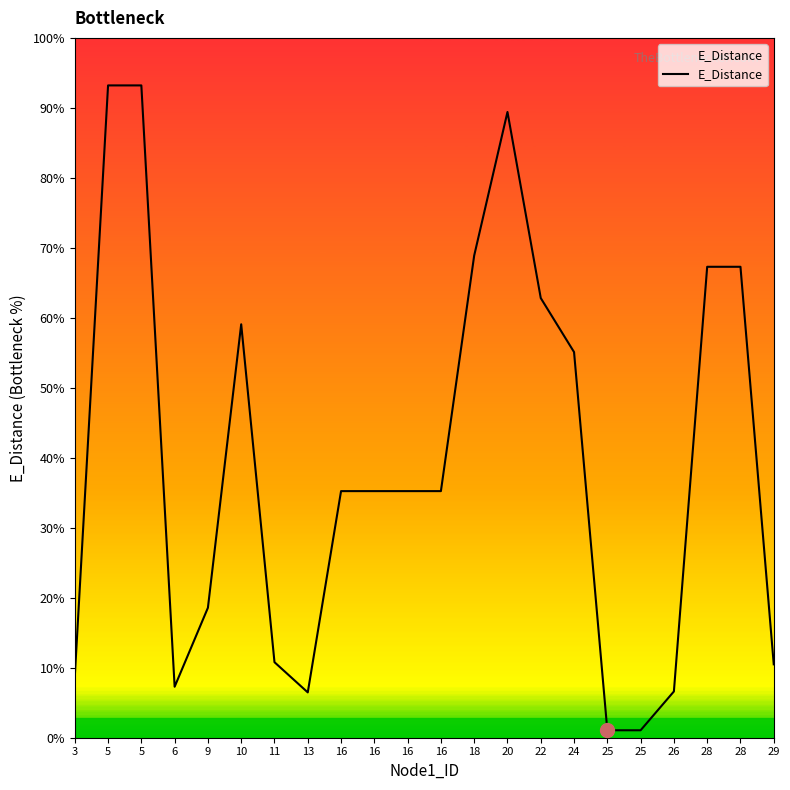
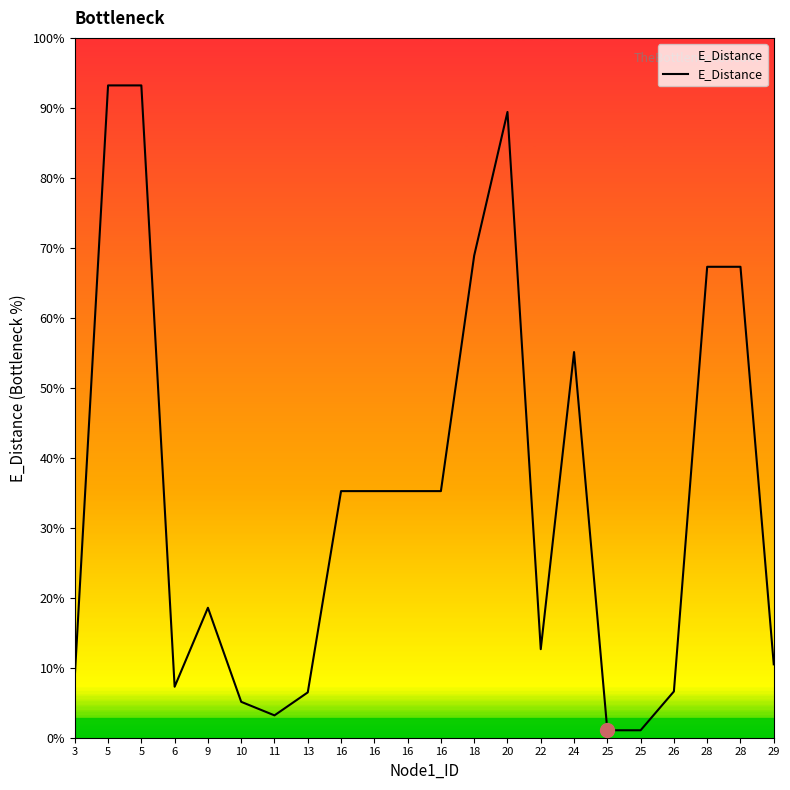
E_Distance, 10: 59% -> 5%
E_Distance, 11: 11% -> 3%
E_Distance, 22: 63% -> 13%
